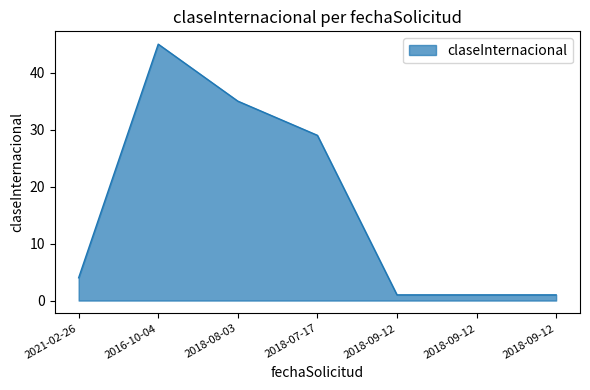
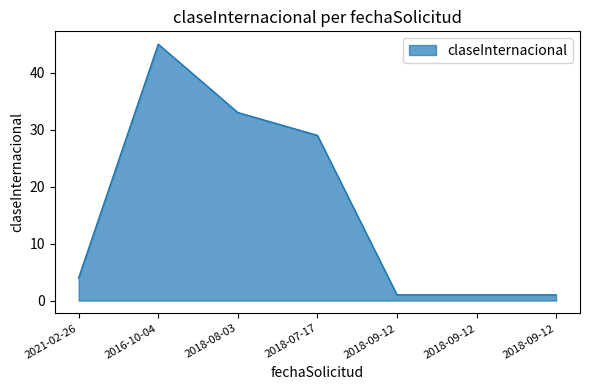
2018-08-03: 35 -> 33
